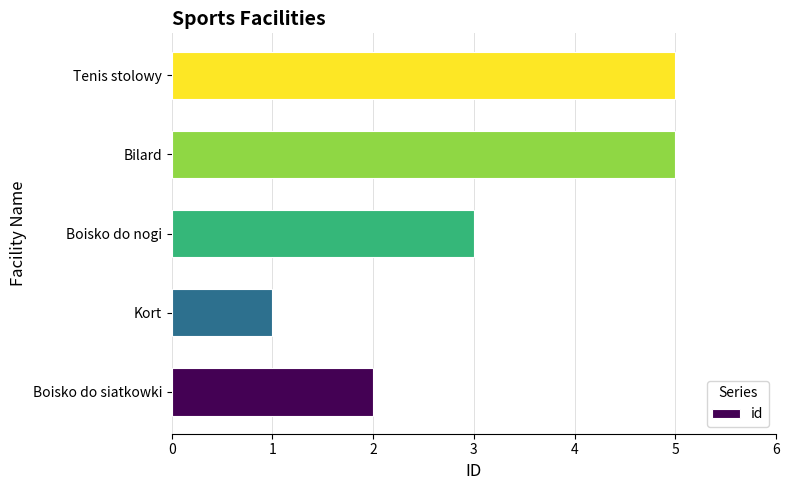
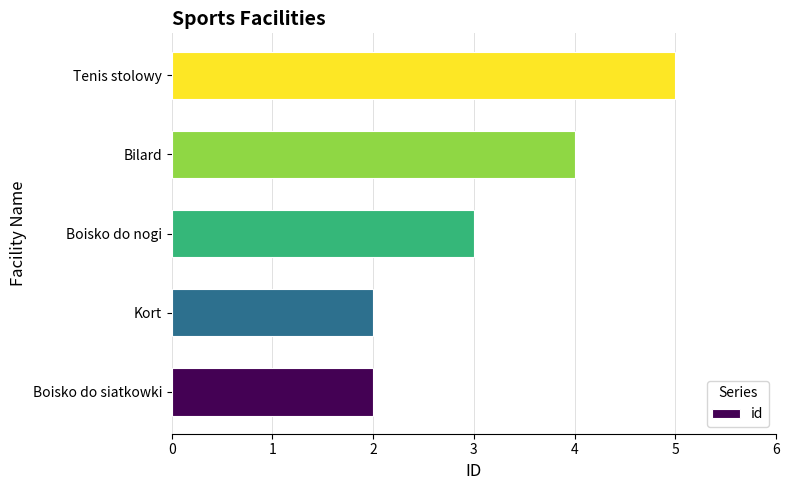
Bilard: 5 -> 4
Kort: 1 -> 2
